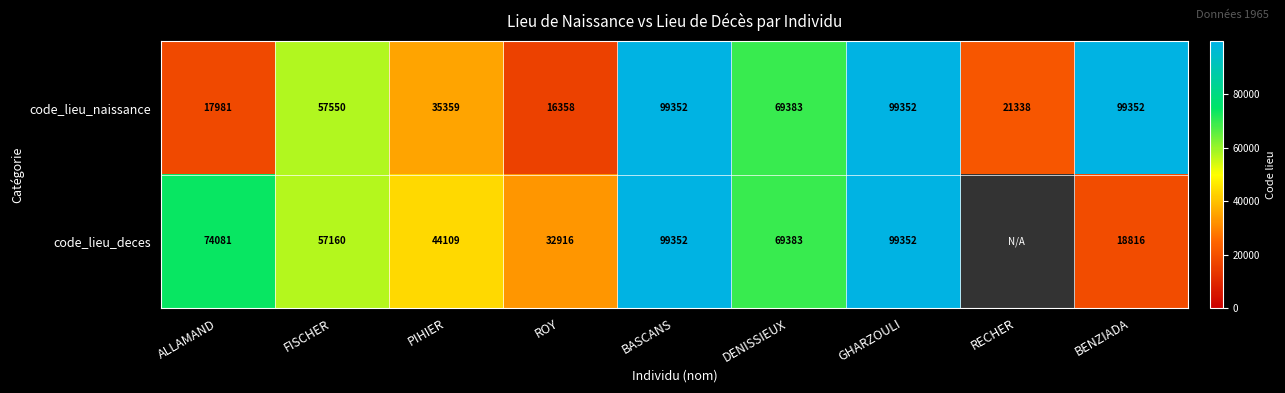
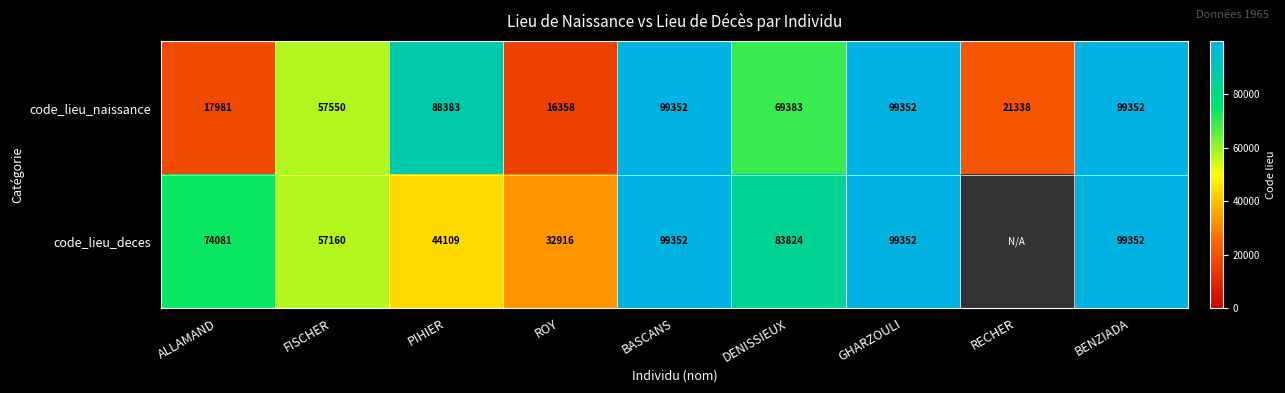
code_lieu_naissance, PIHIER: 35359 -> 88383
code_lieu_deces, DENISSIEUX: 69383 -> 83824
code_lieu_deces, BENZIADA: 18816 -> 99352
